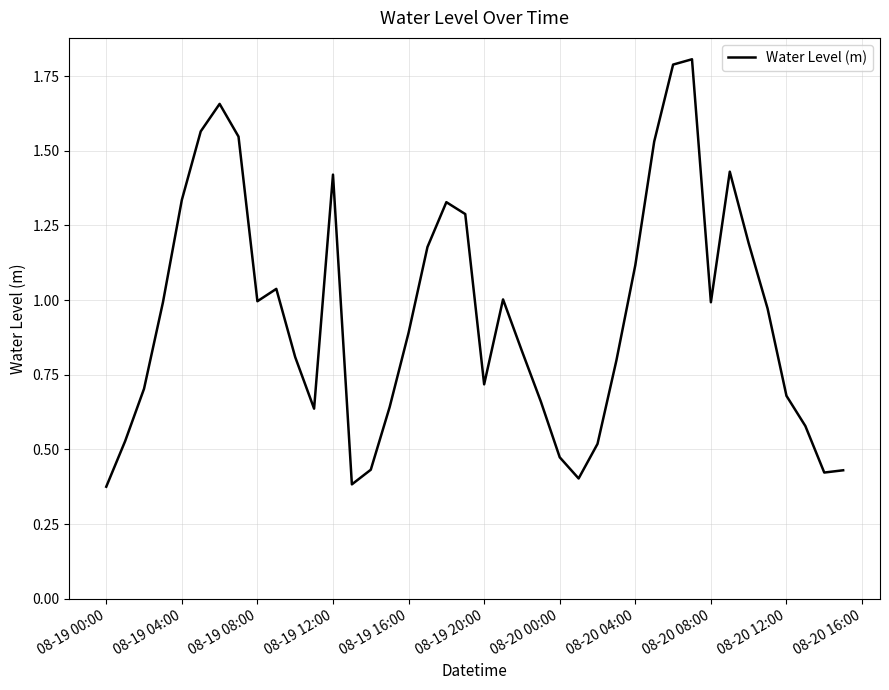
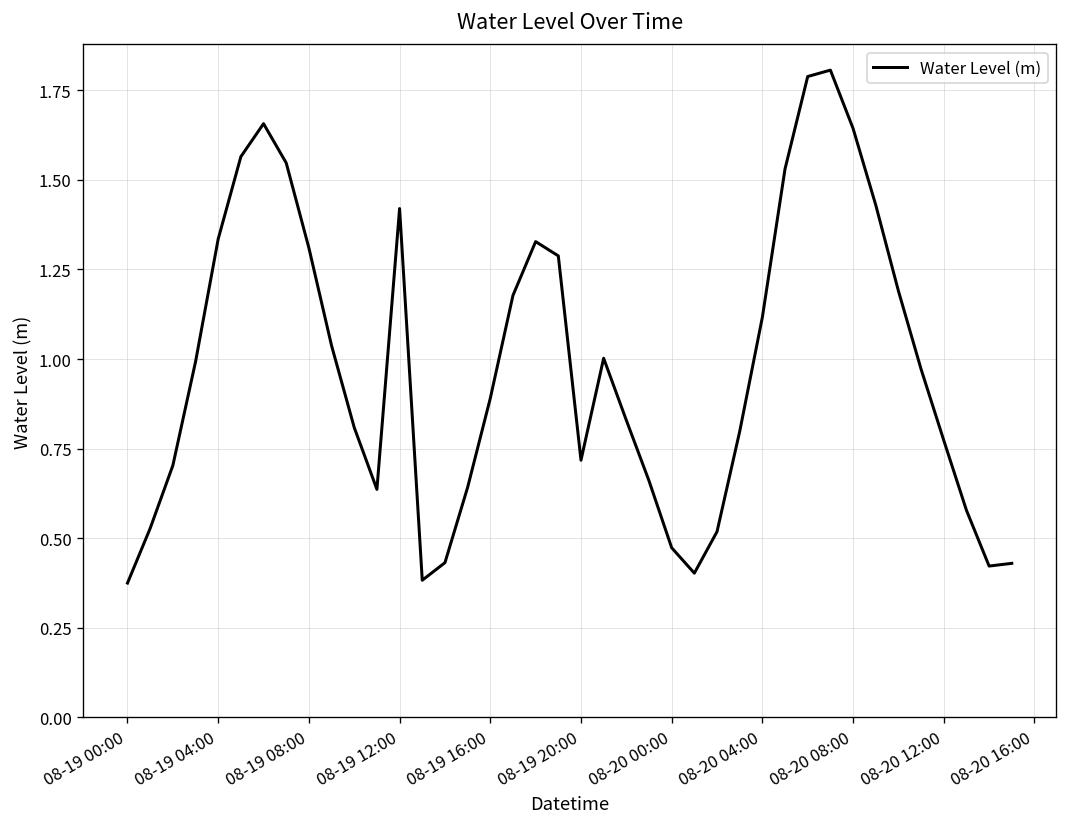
08-19 08:00: 1.00 -> 1.31
08-20 08:00: 0.99 -> 1.64
08-20 12:00: 0.68 -> 0.77
